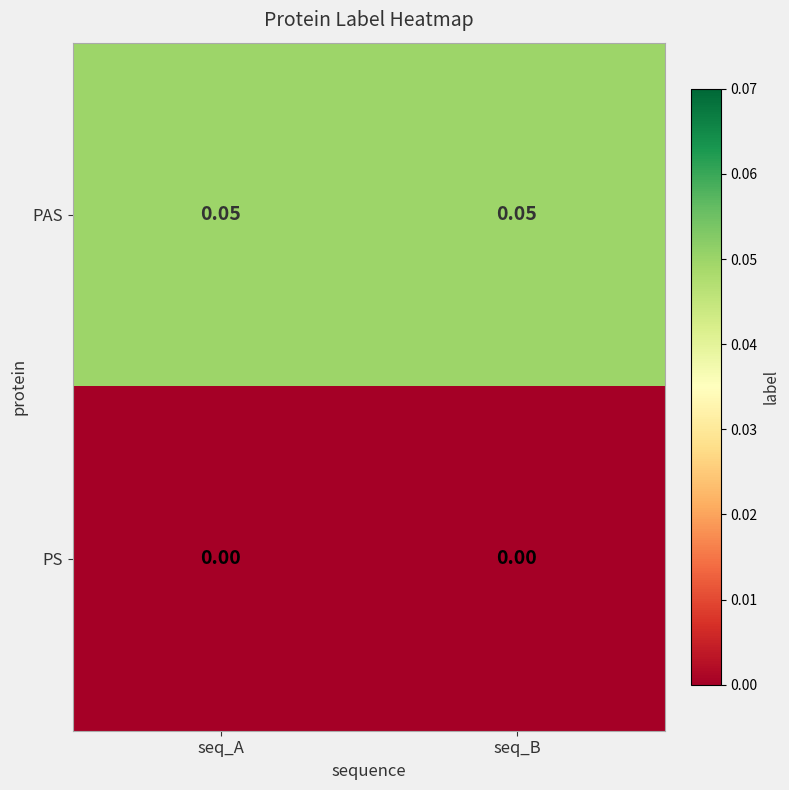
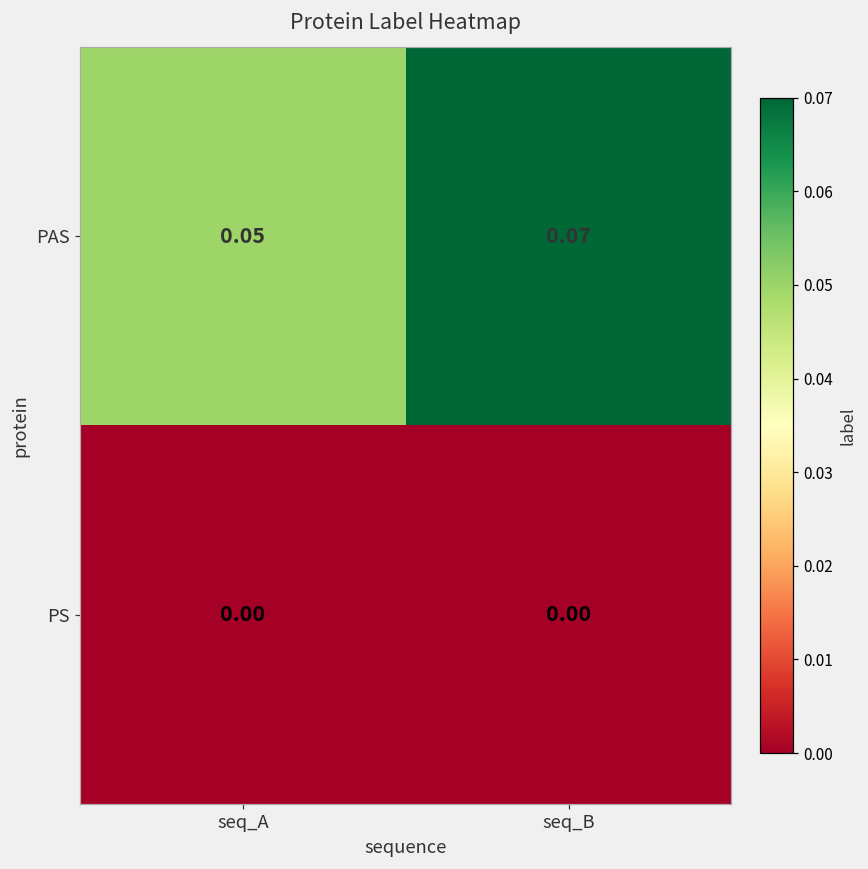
PAS, seq_B: 0.05 -> 0.07
